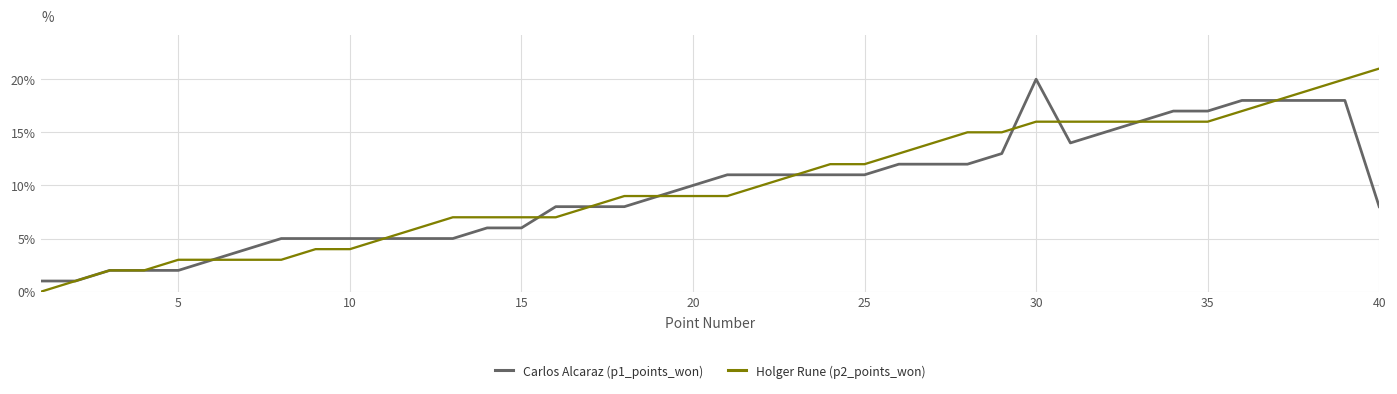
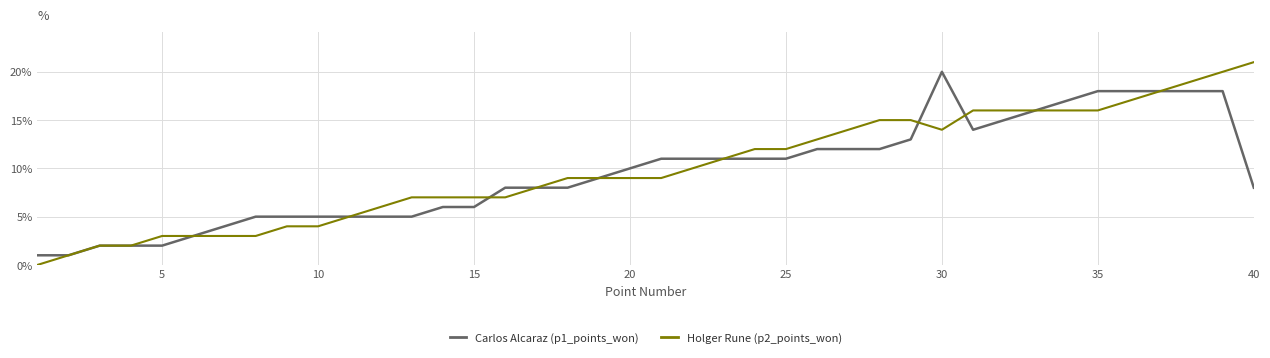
Holger Rune (p2_points_won), 30: 16% -> 14%
Carlos Alcaraz (p1_points_won), 35: 17% -> 18%
